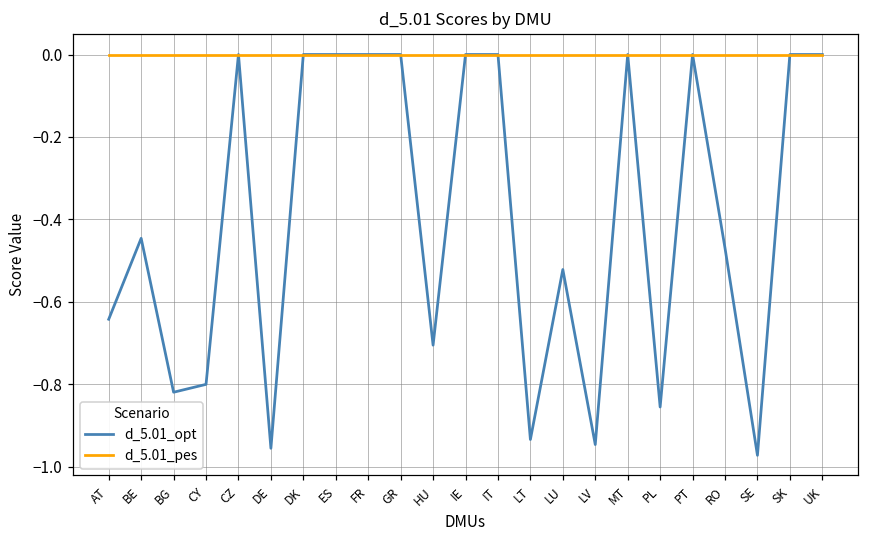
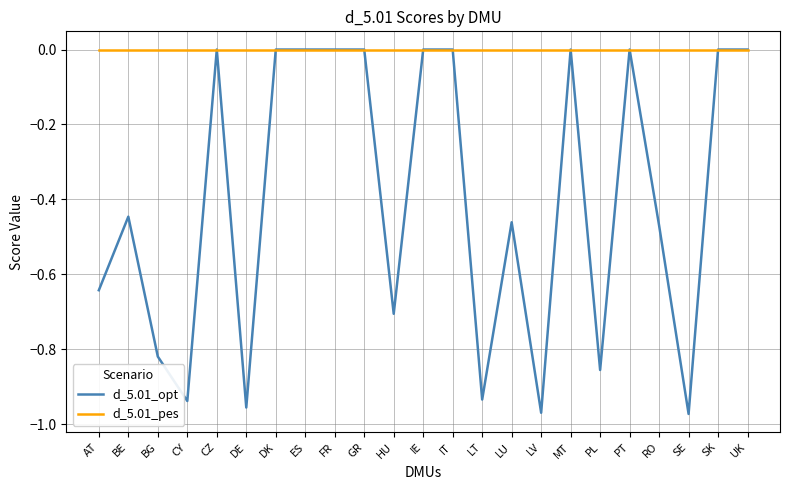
d_5.01_opt, CY: -0.80 -> -0.94
d_5.01_opt, LU: -0.52 -> -0.46
d_5.01_opt, LV: -0.95 -> -0.97
